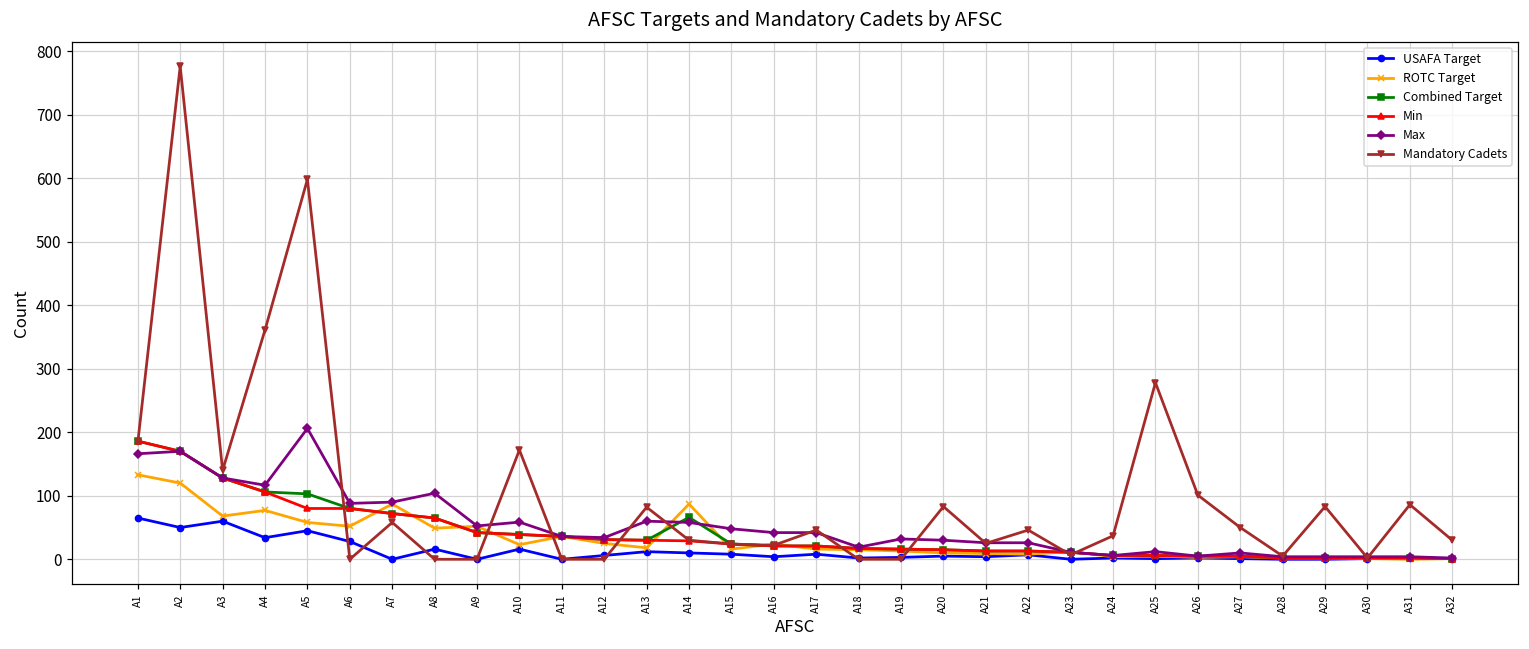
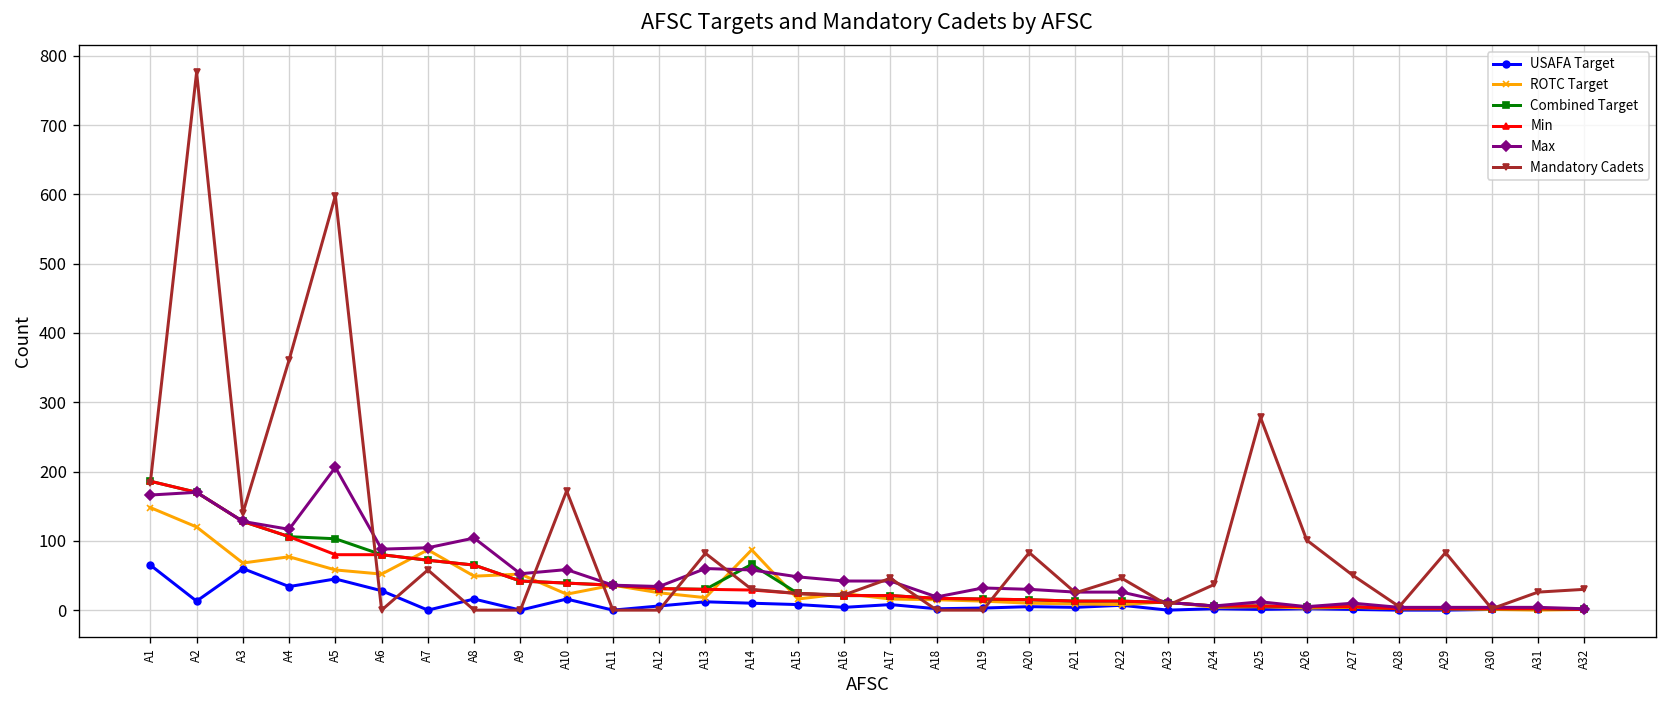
ROTC Target, A1: 130 -> 150
USAFA Target, A2: 50 -> 10
Mandatory Cadets, A31: 90 -> 30
